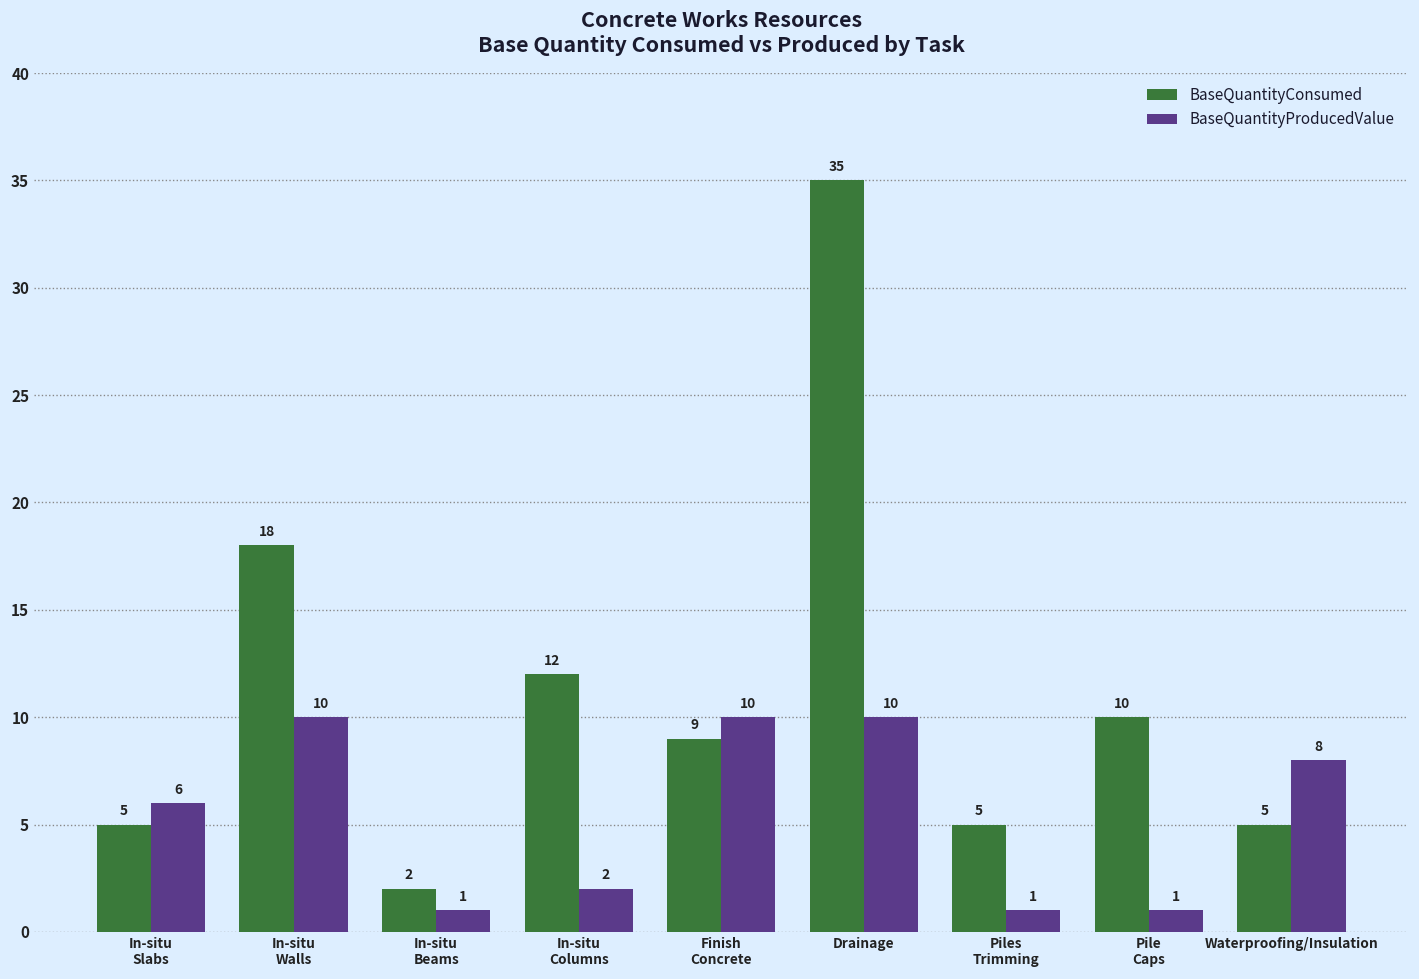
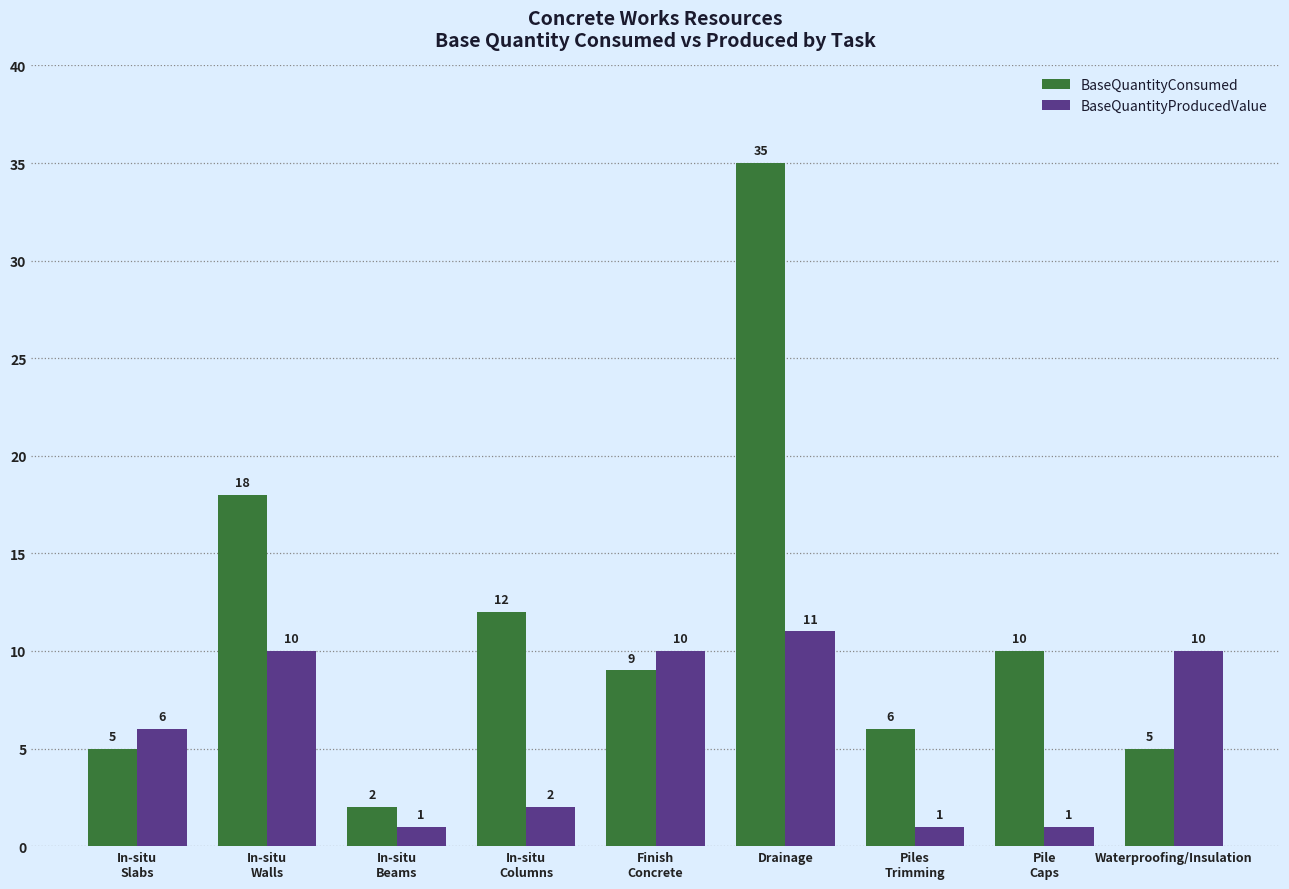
BaseQuantityProducedValue, Drainage: 10 -> 11
BaseQuantityConsumed, Piles Trimming: 5 -> 6
BaseQuantityProducedValue, Waterproofing/Insulation: 8 -> 10
